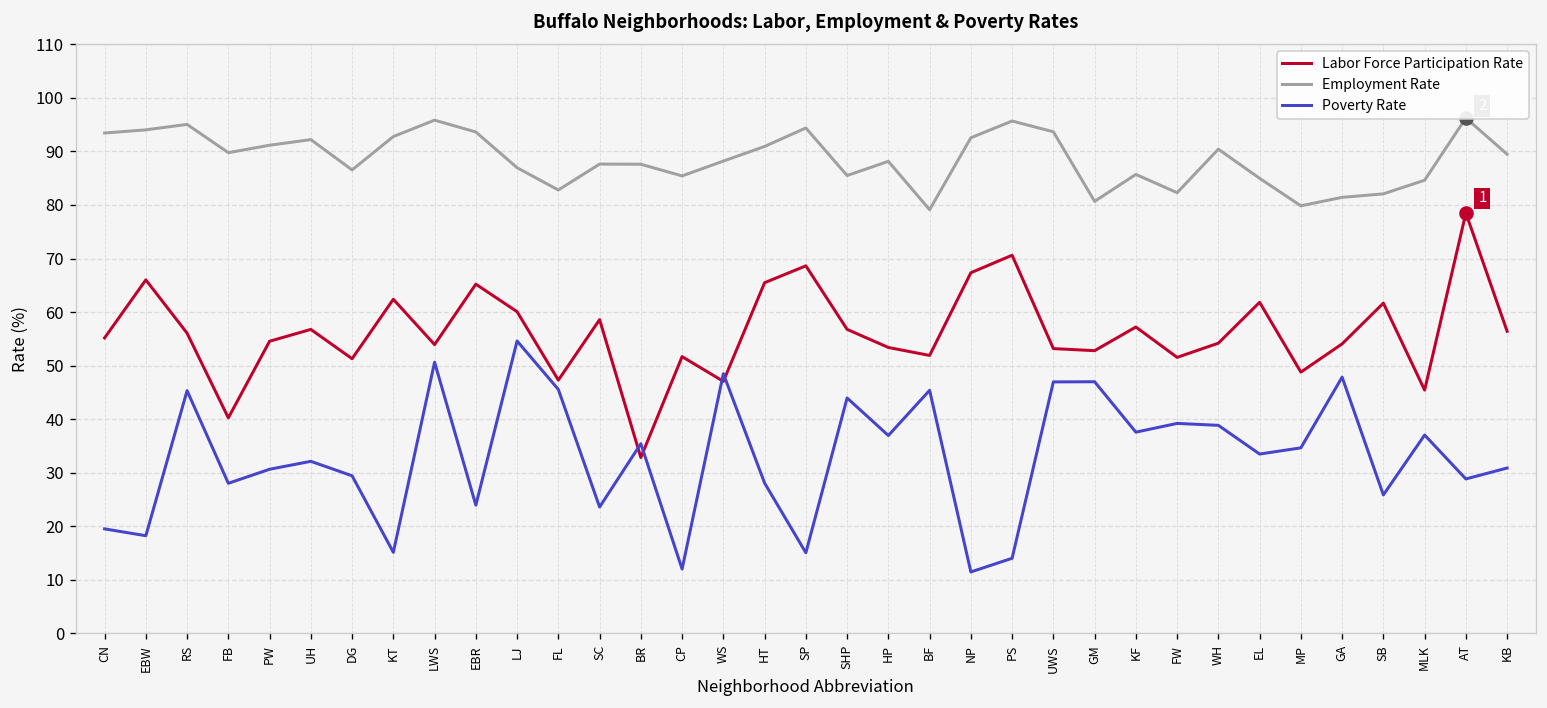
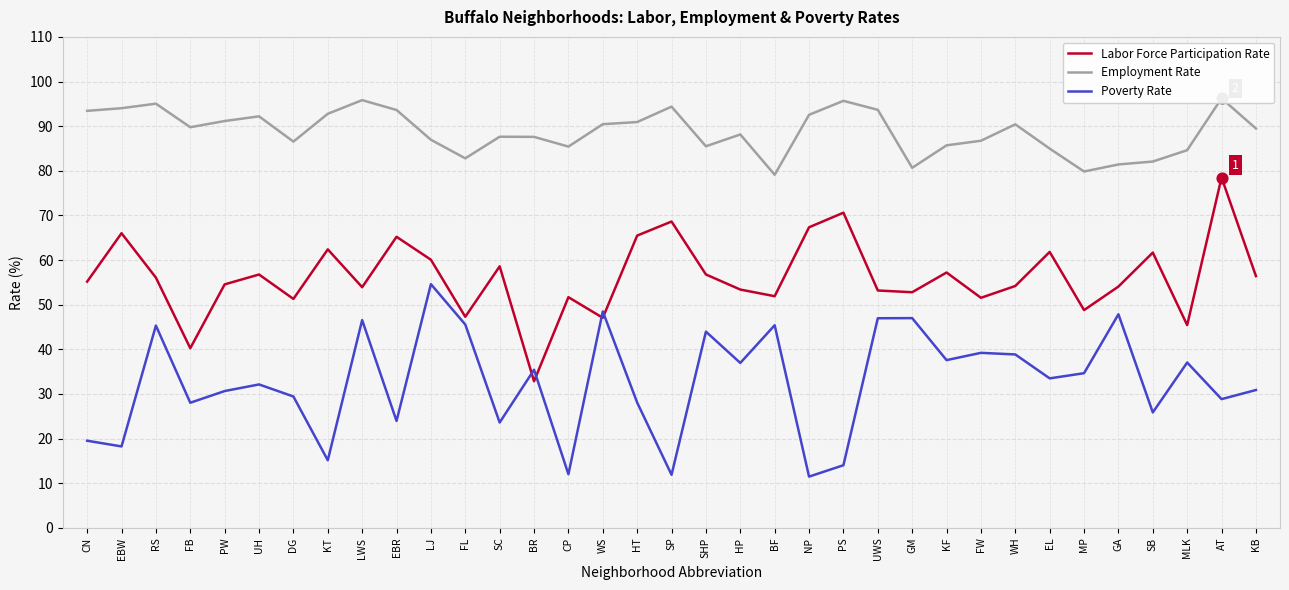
Poverty Rate, LWS: 51 -> 47
Employment Rate, WS: 88 -> 90
Poverty Rate, SP: 15 -> 12
Employment Rate, FW: 82 -> 87
